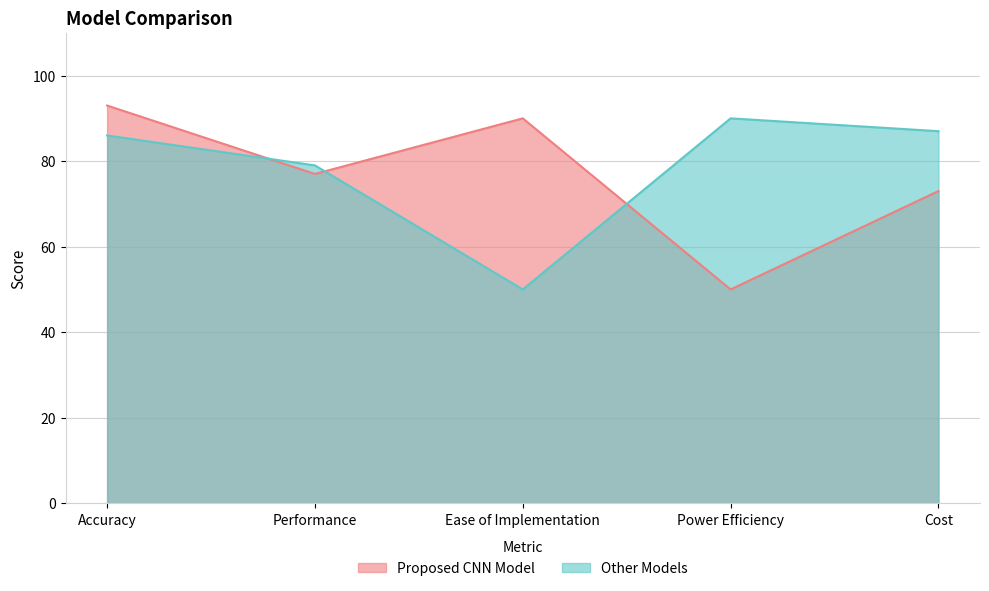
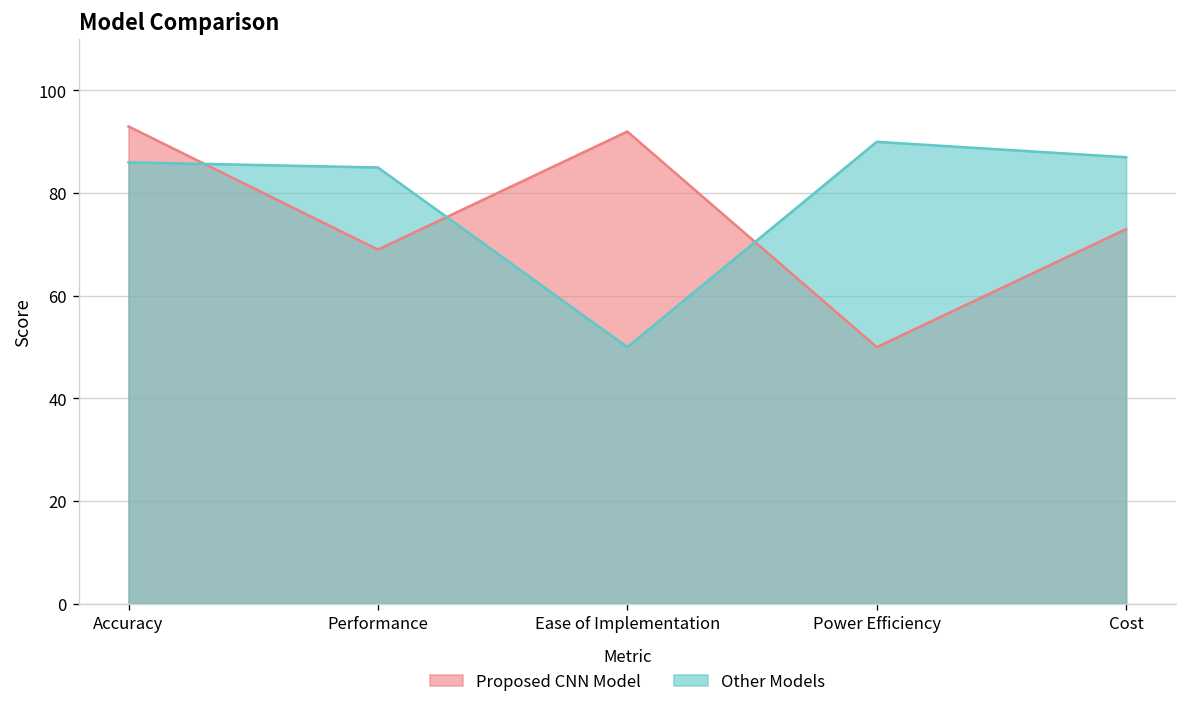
Proposed CNN Model, Performance: 77 -> 69
Other Models, Performance: 79 -> 85
Proposed CNN Model, Ease of Implementation: 90 -> 92
